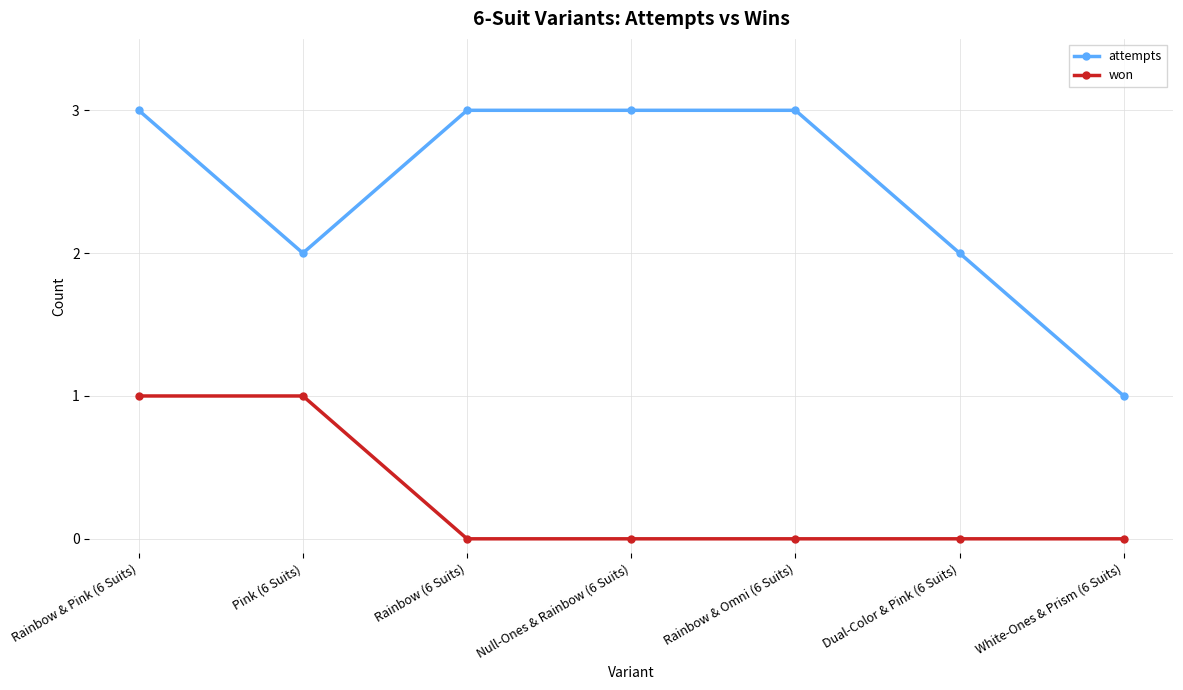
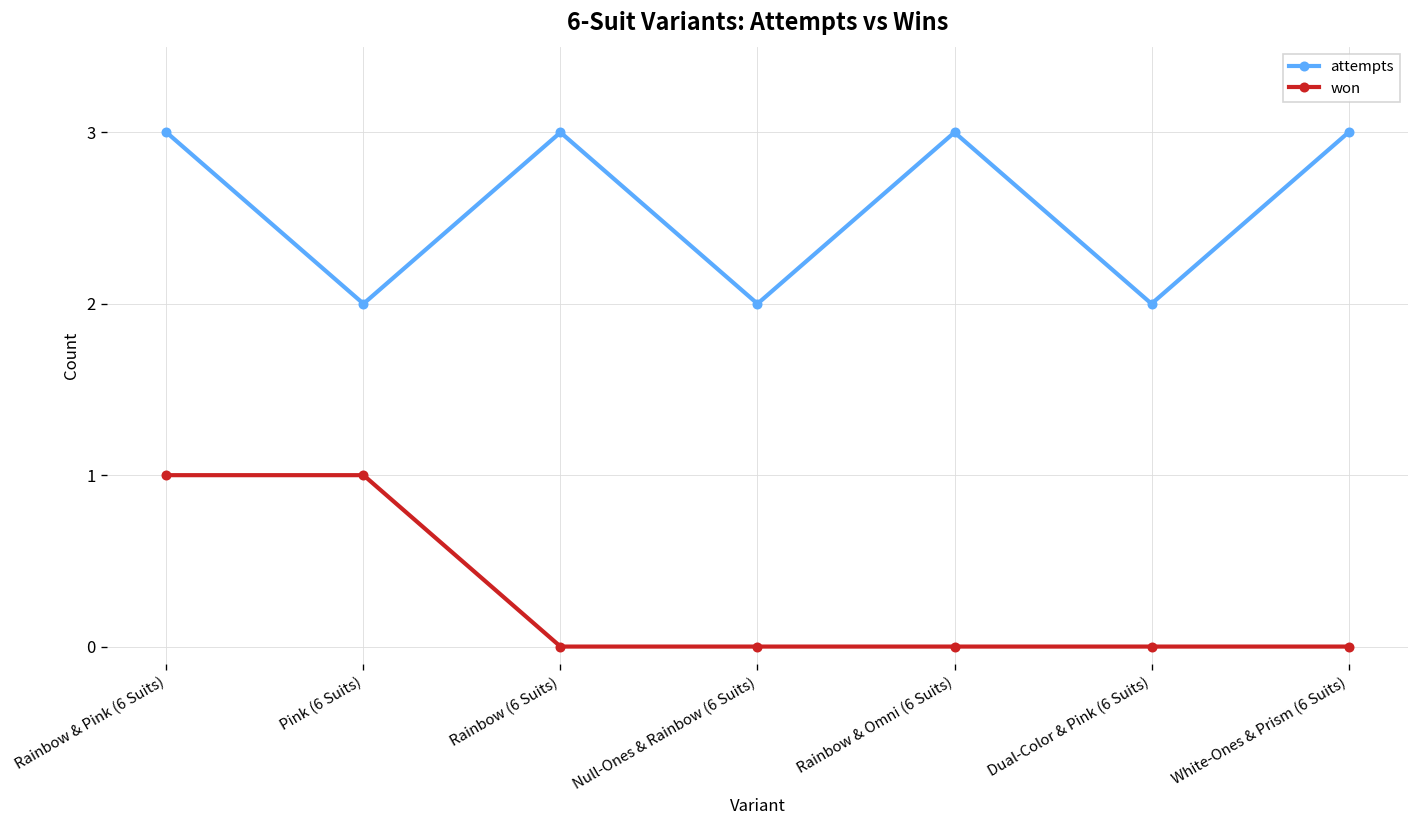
attempts, Null-Ones & Rainbow (6 Suits): 3 -> 2
attempts, White-Ones & Prism (6 Suits): 1 -> 3
